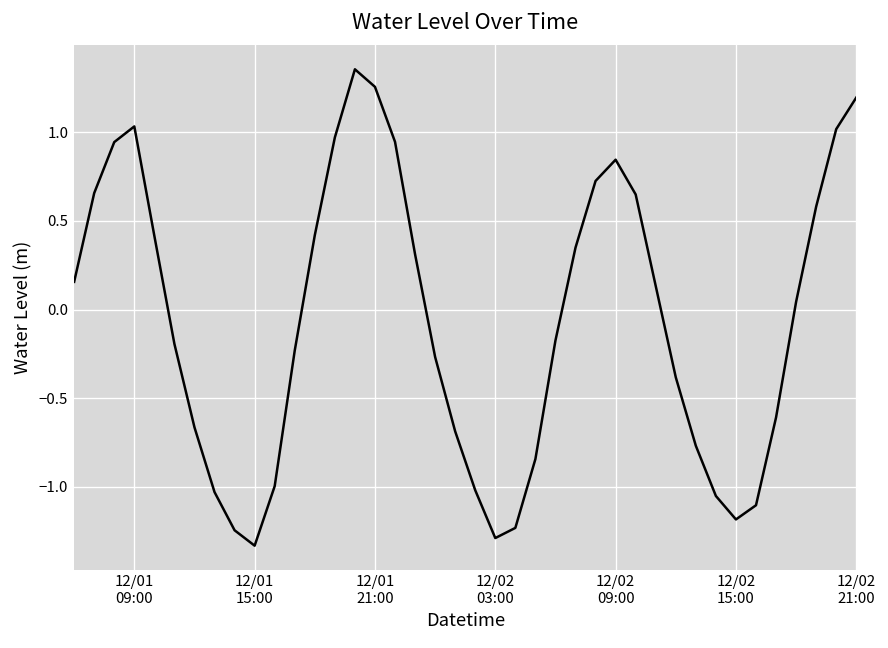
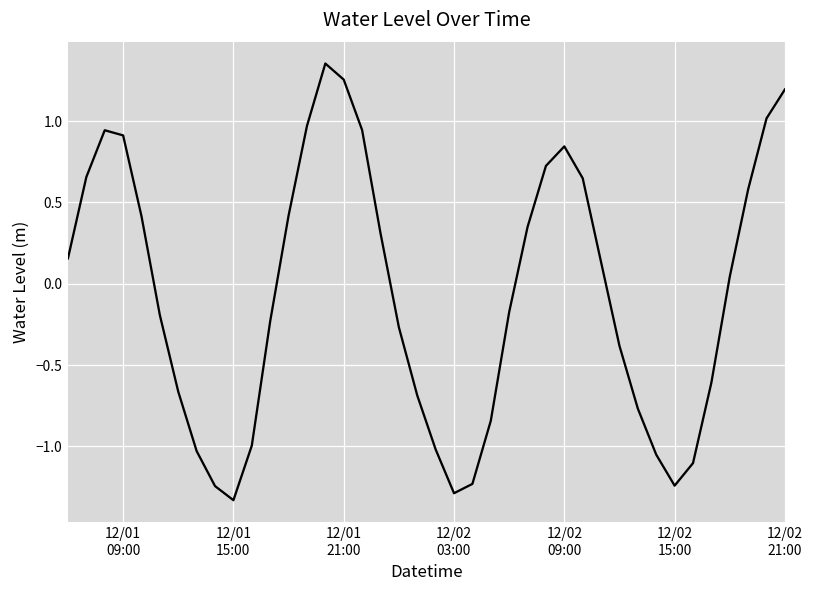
12/01 09:00: 1.03 -> 0.91
12/02 15:00: -1.18 -> -1.24
